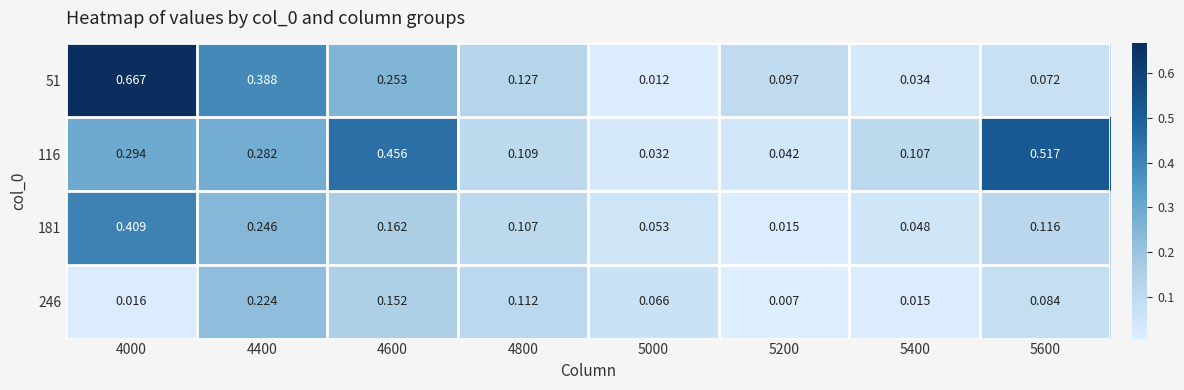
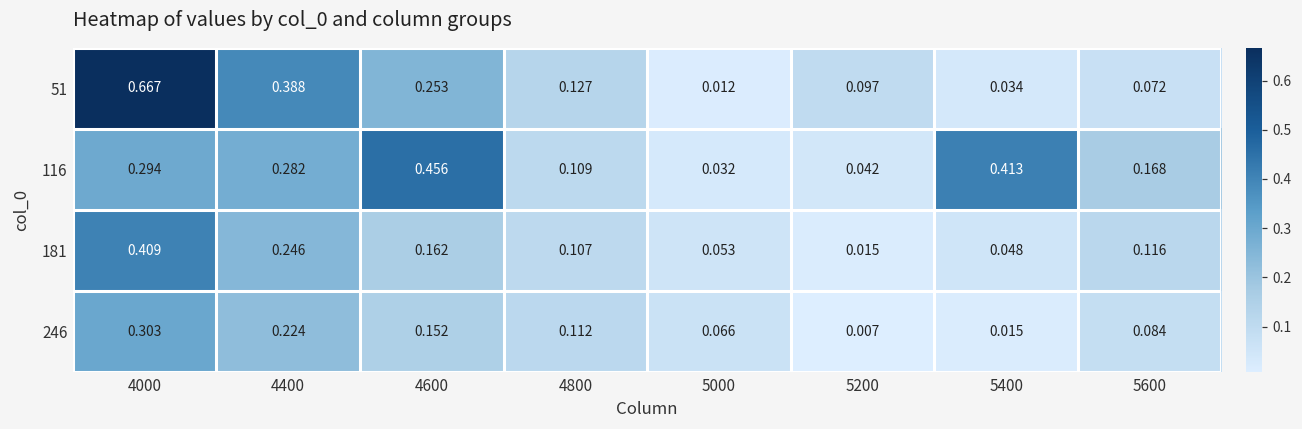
116, 5400: 0.107 -> 0.413
116, 5600: 0.517 -> 0.168
246, 4000: 0.016 -> 0.303
